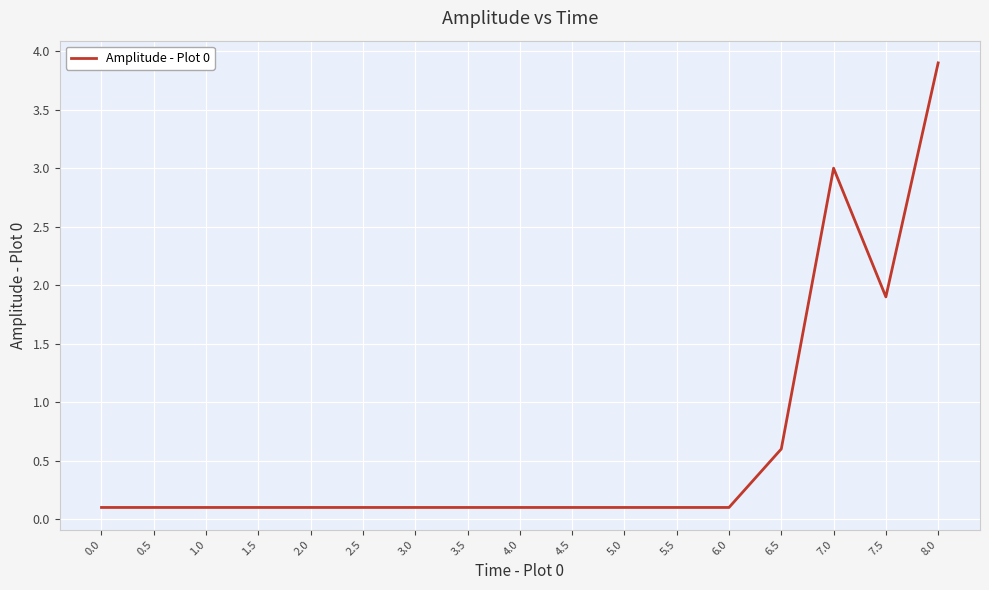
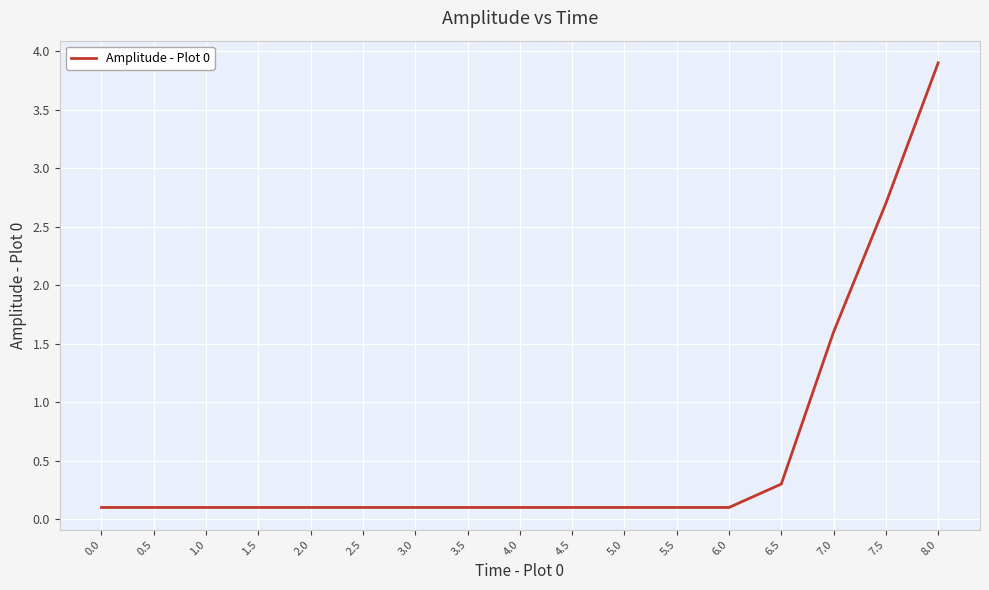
6.5: 0.6 -> 0.3
7.0: 3.0 -> 1.6
7.5: 1.9 -> 2.7
